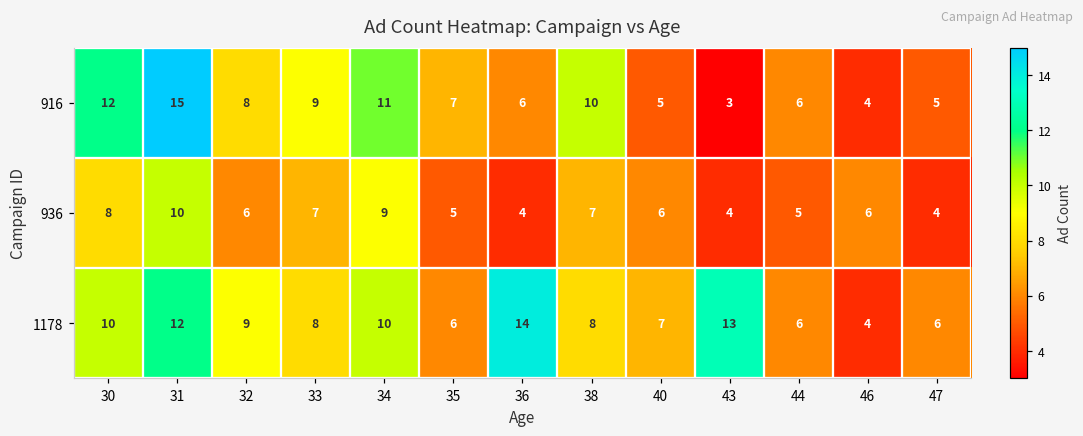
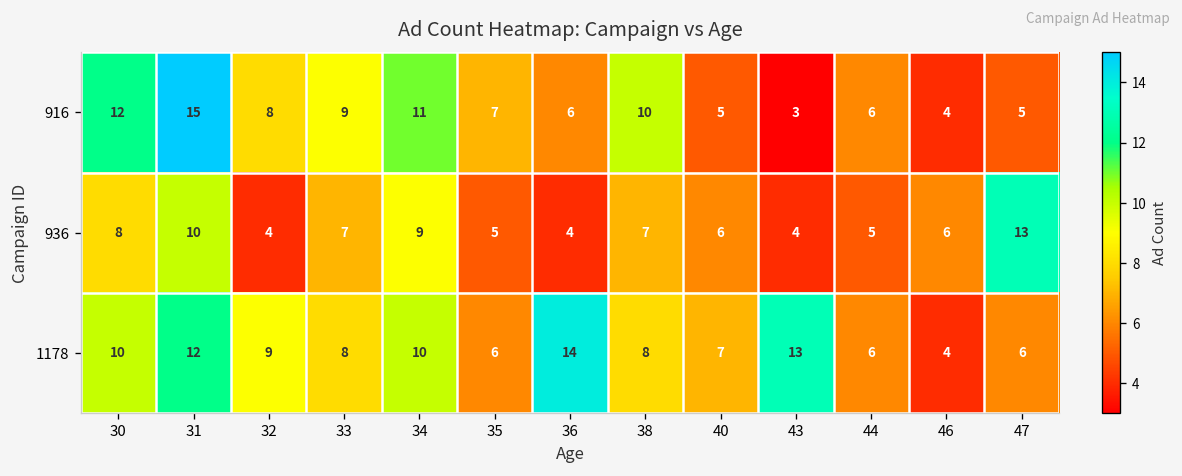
936, 32: 6 -> 4
936, 47: 4 -> 13
